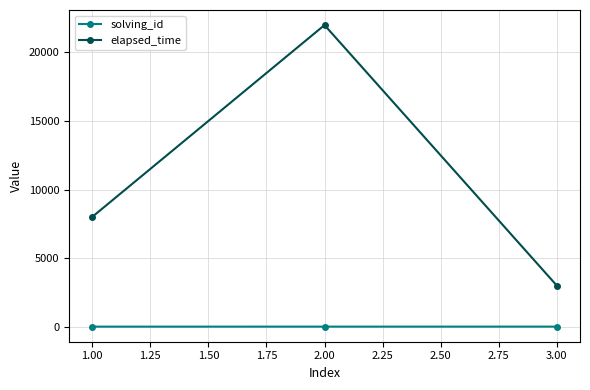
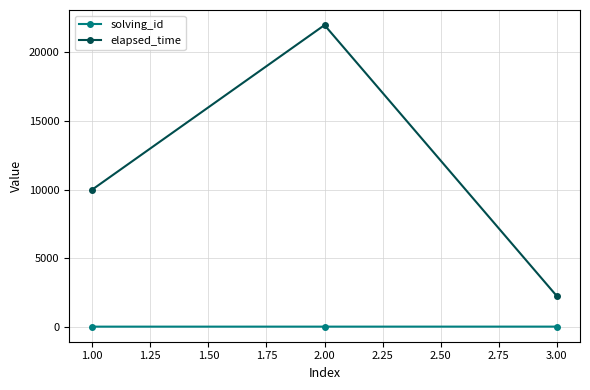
elapsed_time, 1.00: 8000 -> 10000
elapsed_time, 3.00: 3000 -> 2200
